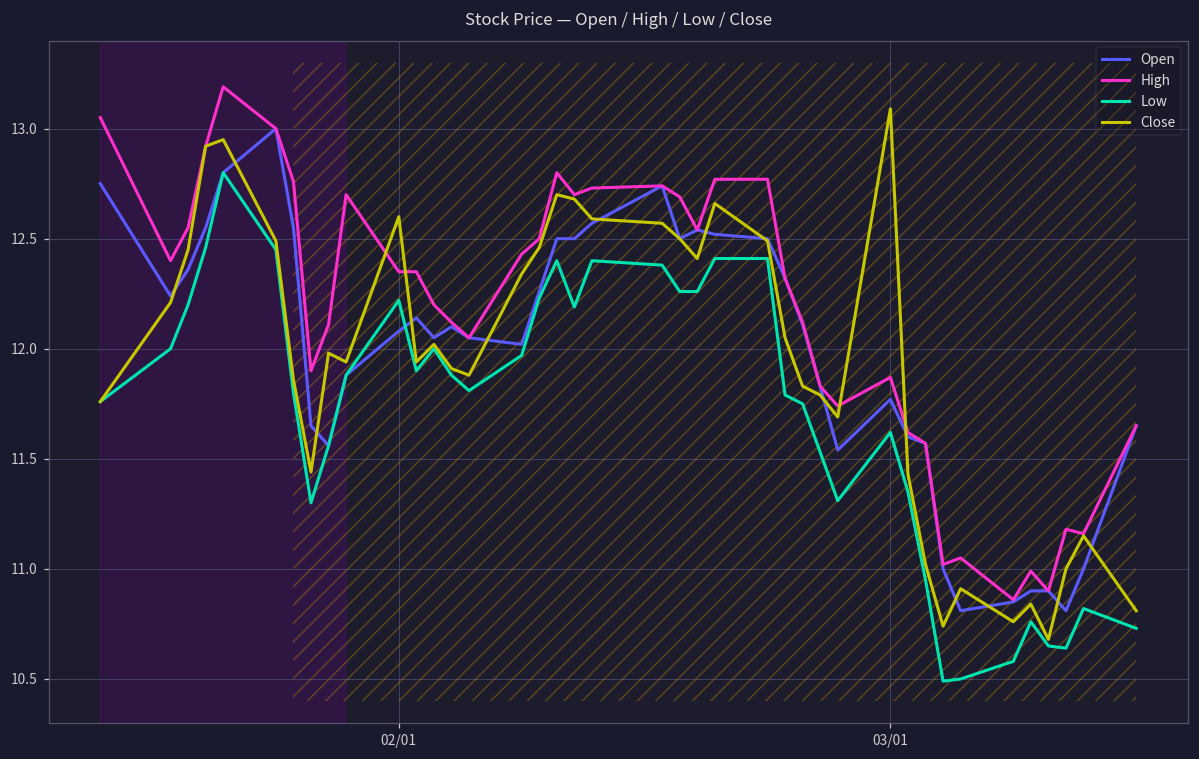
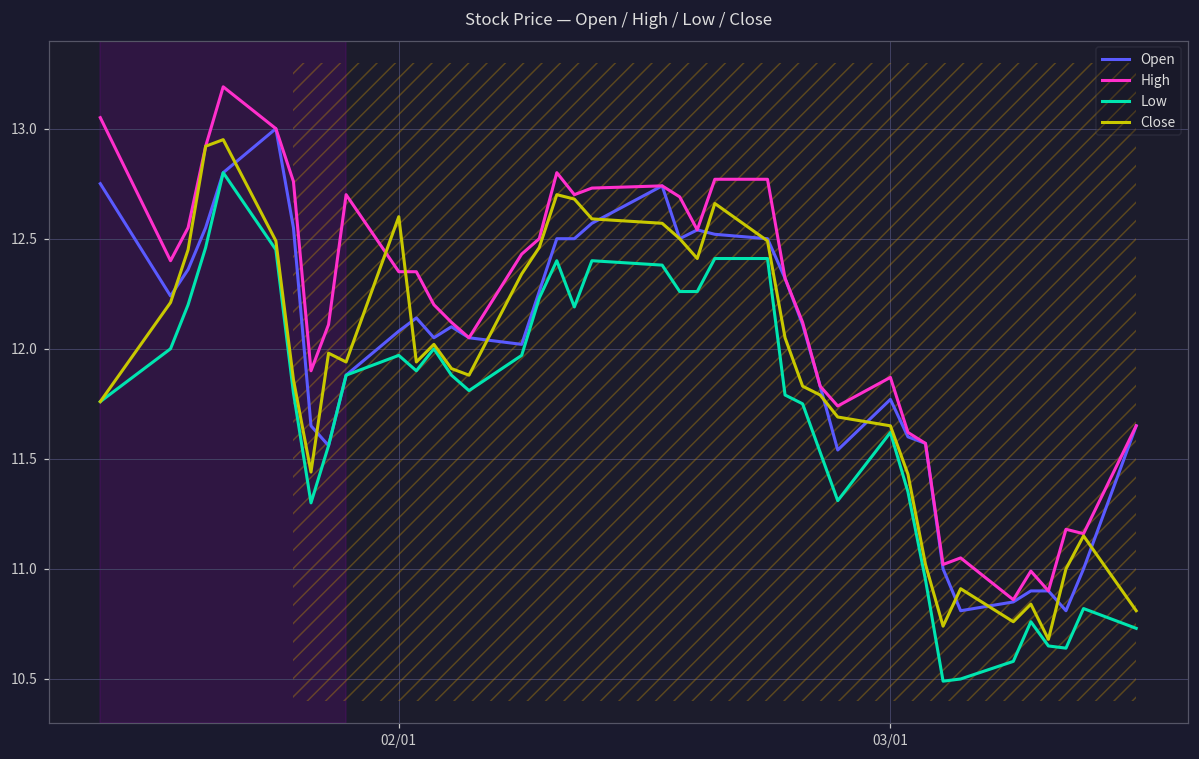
Low, 02/01: 12.22 -> 11.97
Close, 03/01: 13.09 -> 11.65
